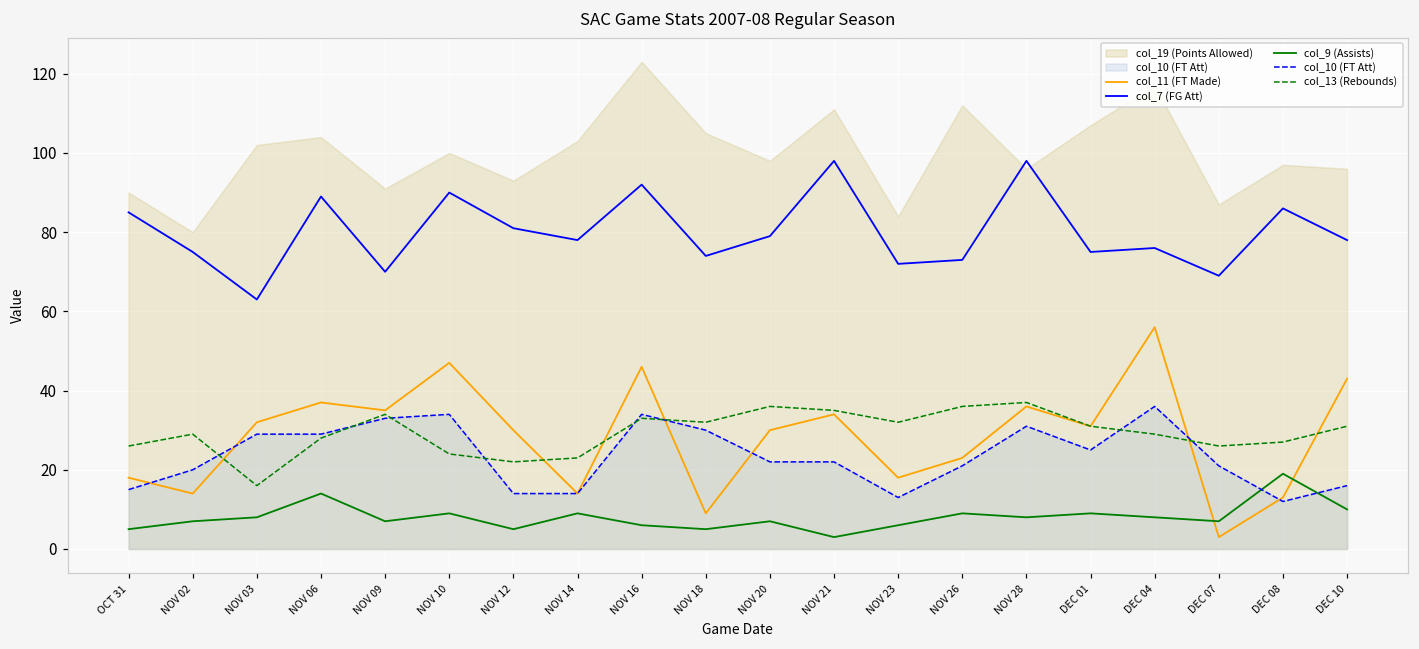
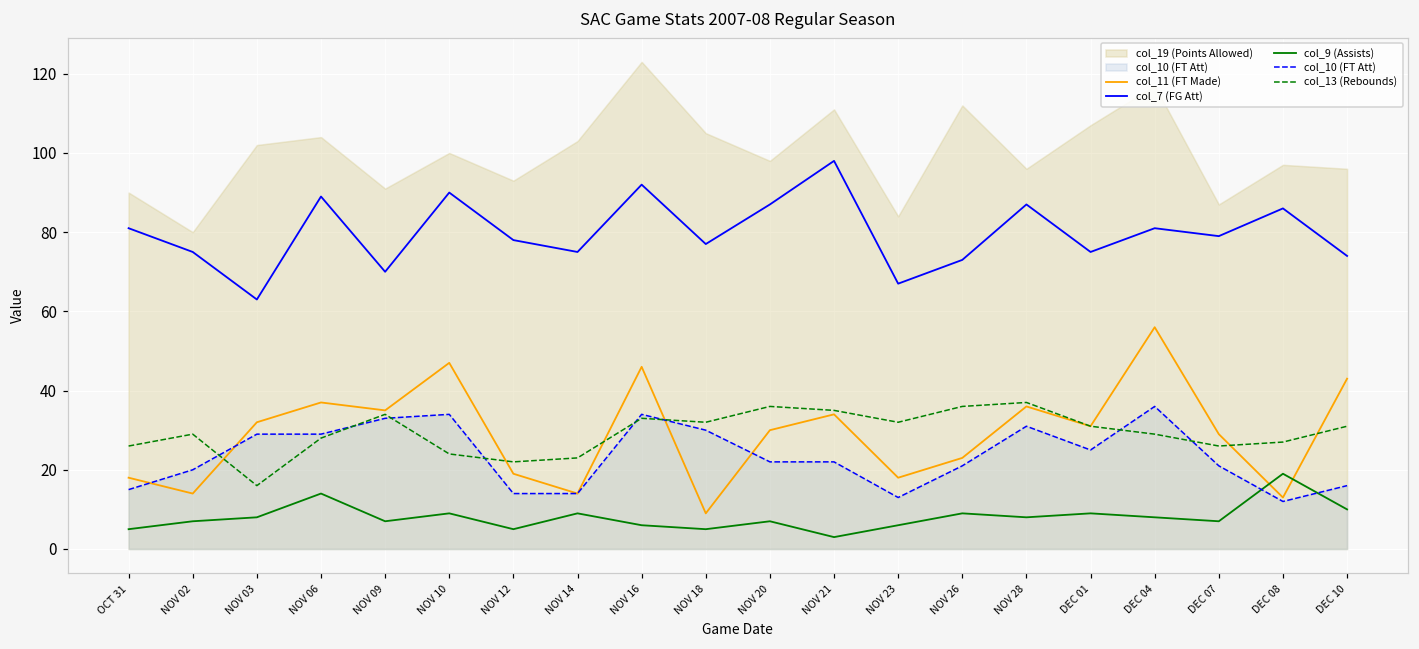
col_7 (FG Att), OCT 31: 85 -> 81
col_11 (FT Made), NOV 12: 30 -> 19
col_7 (FG Att), NOV 12: 81 -> 78
col_7 (FG Att), NOV 14: 78 -> 75
col_7 (FG Att), NOV 18: 74 -> 77
col_7 (FG Att), NOV 20: 79 -> 87
col_7 (FG Att), NOV 23: 72 -> 67
col_7 (FG Att), NOV 28: 98 -> 87
col_7 (FG Att), DEC 04: 76 -> 81
col_11 (FT Made), DEC 07: 3 -> 29
col_7 (FG Att), DEC 07: 69 -> 79
col_7 (FG Att), DEC 10: 78 -> 74
